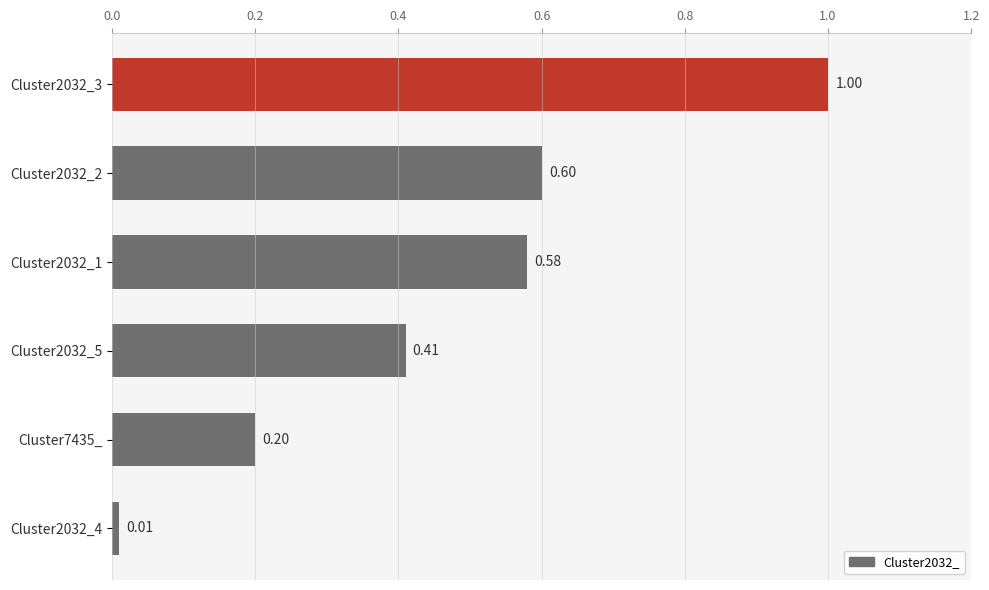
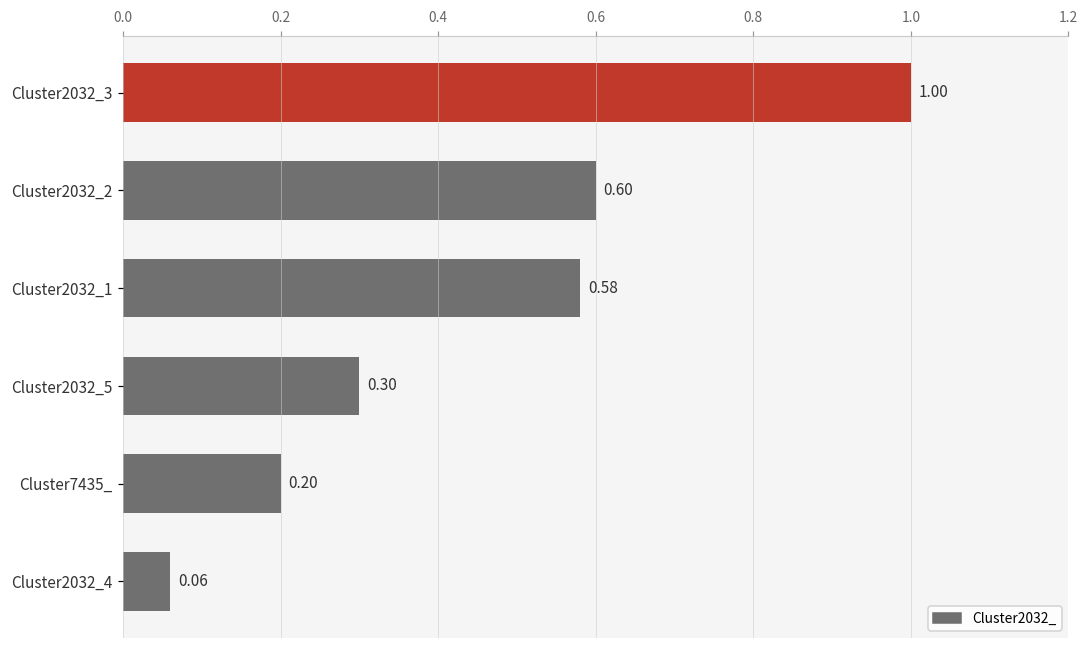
Cluster2032_5: 0.41 -> 0.30
Cluster2032_4: 0.01 -> 0.06
